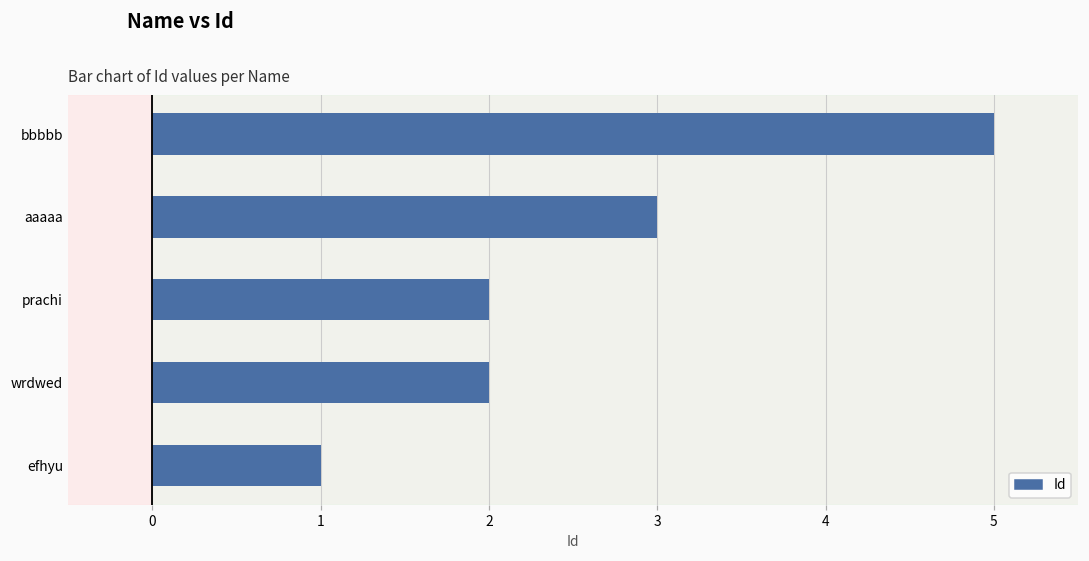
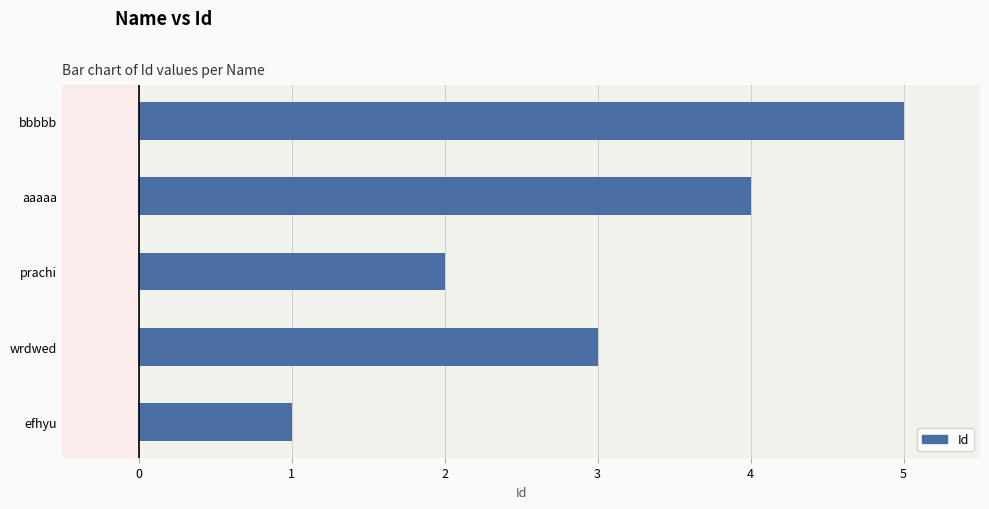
aaaaa: 3 -> 4
wrdwed: 2 -> 3
